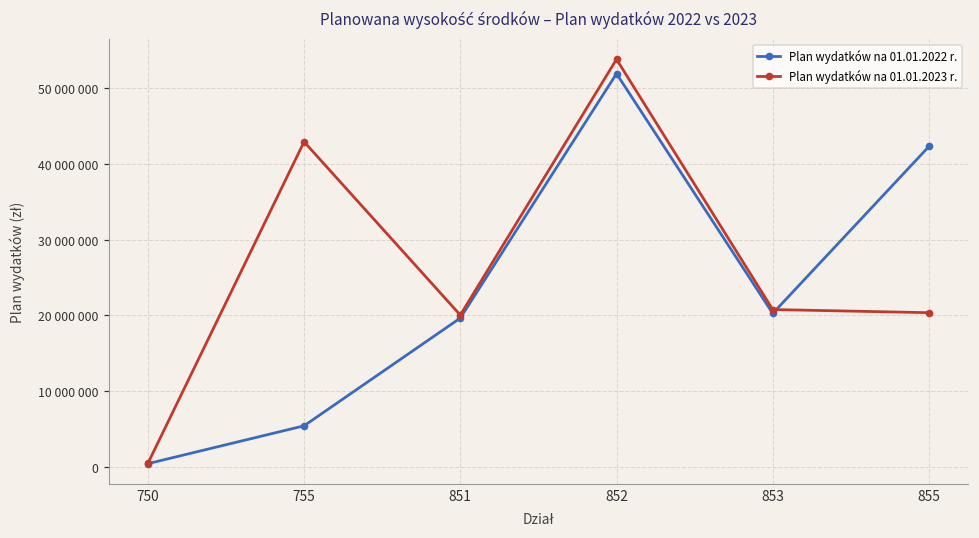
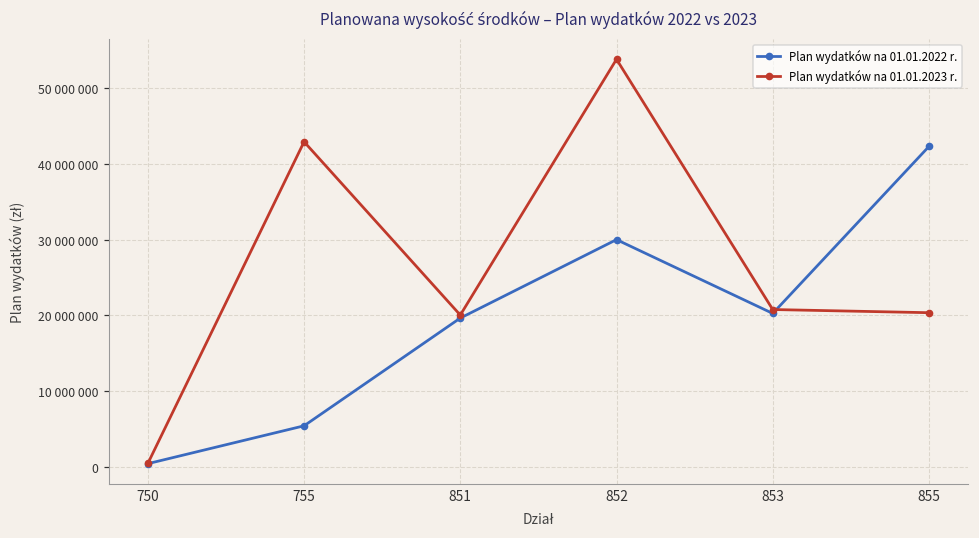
Plan wydatków na 01.01.2022 r., 852: 52000000 -> 30000000
